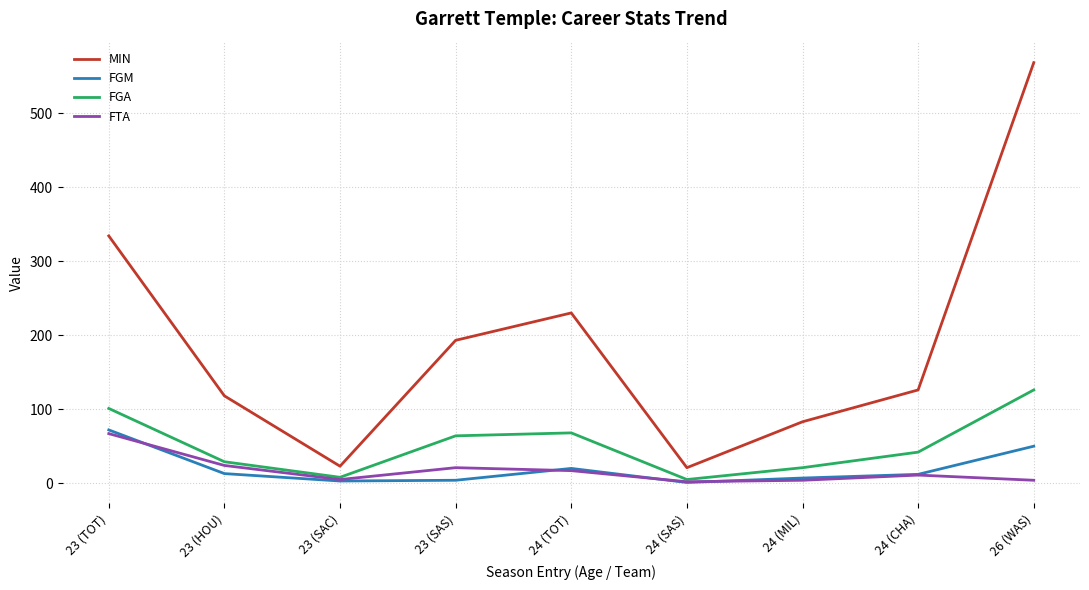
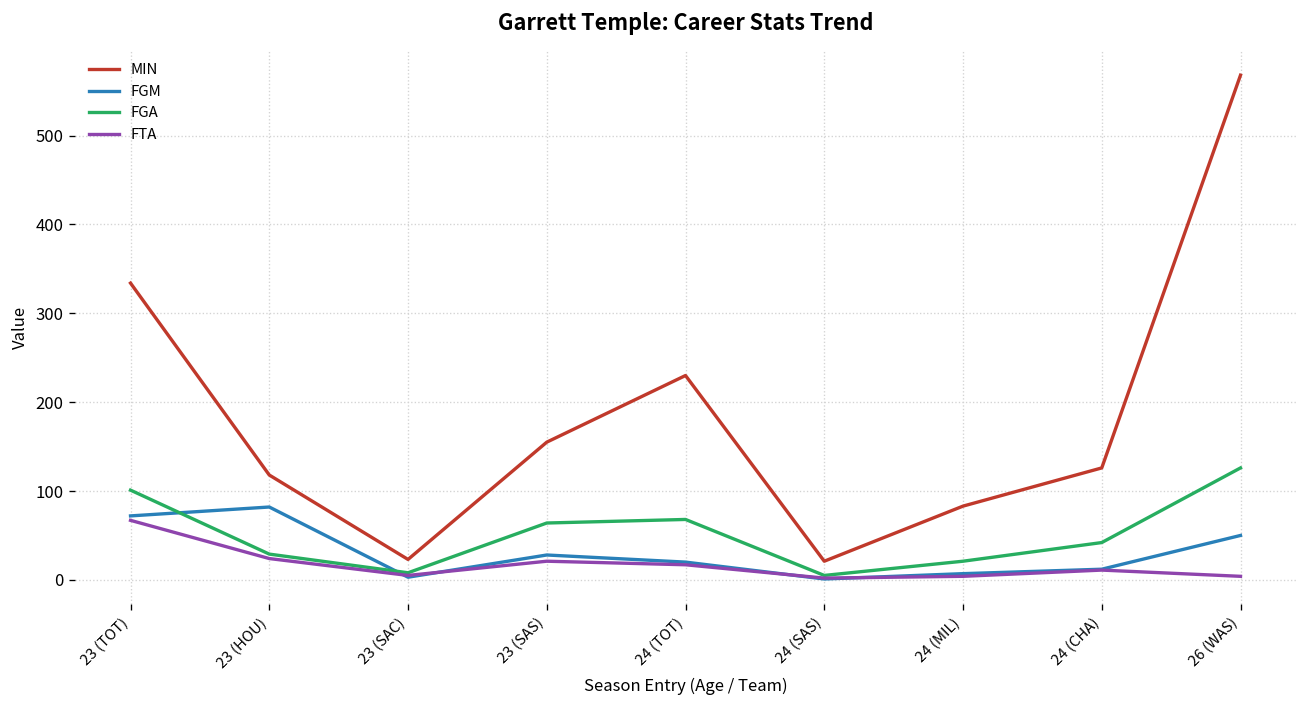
FGM, 23 (HOU): 10 -> 80
MIN, 23 (SAS): 190 -> 160
FGM, 23 (SAS): 0 -> 30
